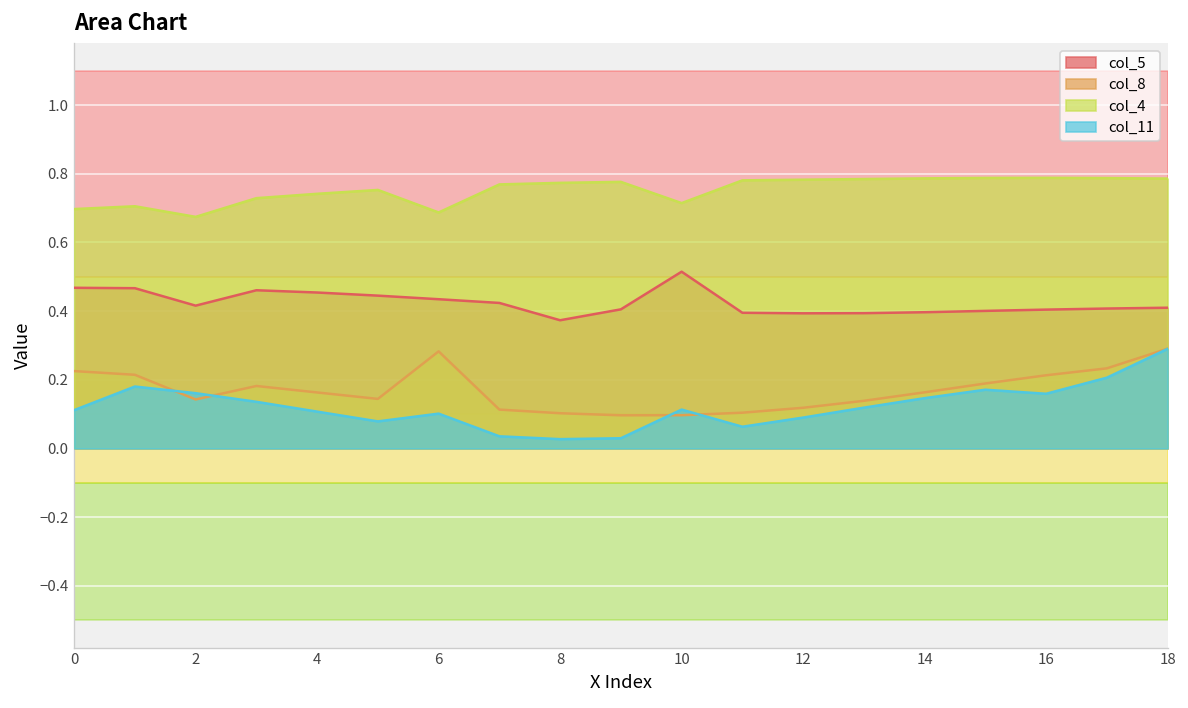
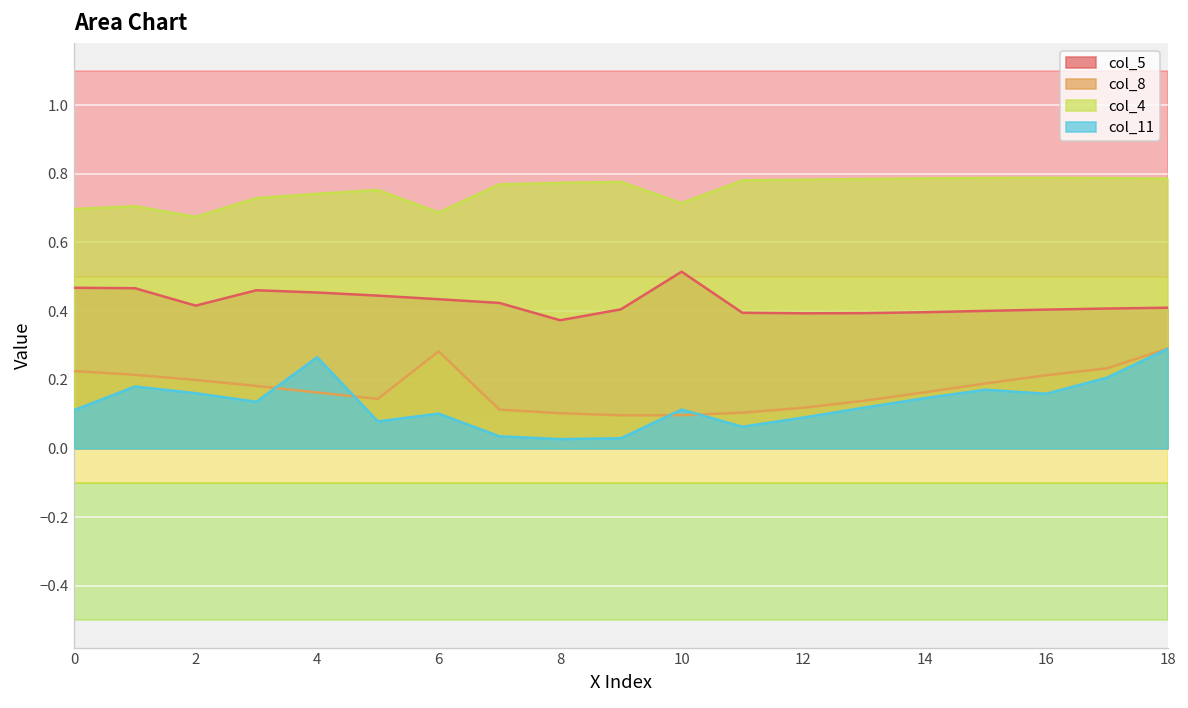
col_8, 2: 0.14 -> 0.20
col_11, 4: 0.11 -> 0.27
